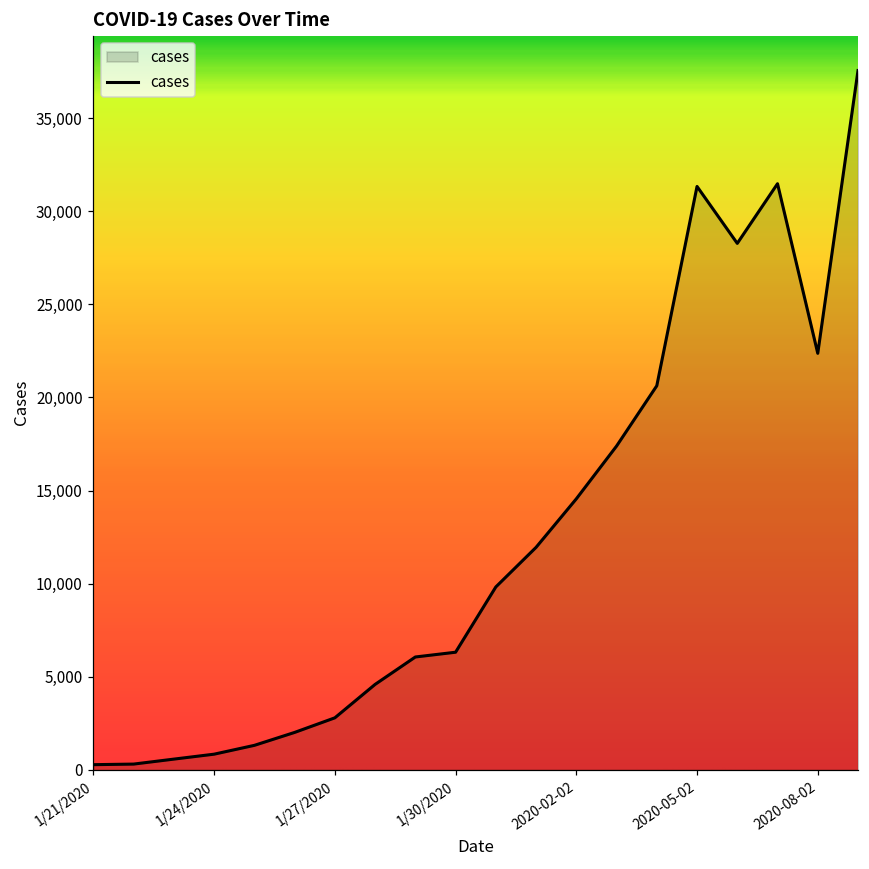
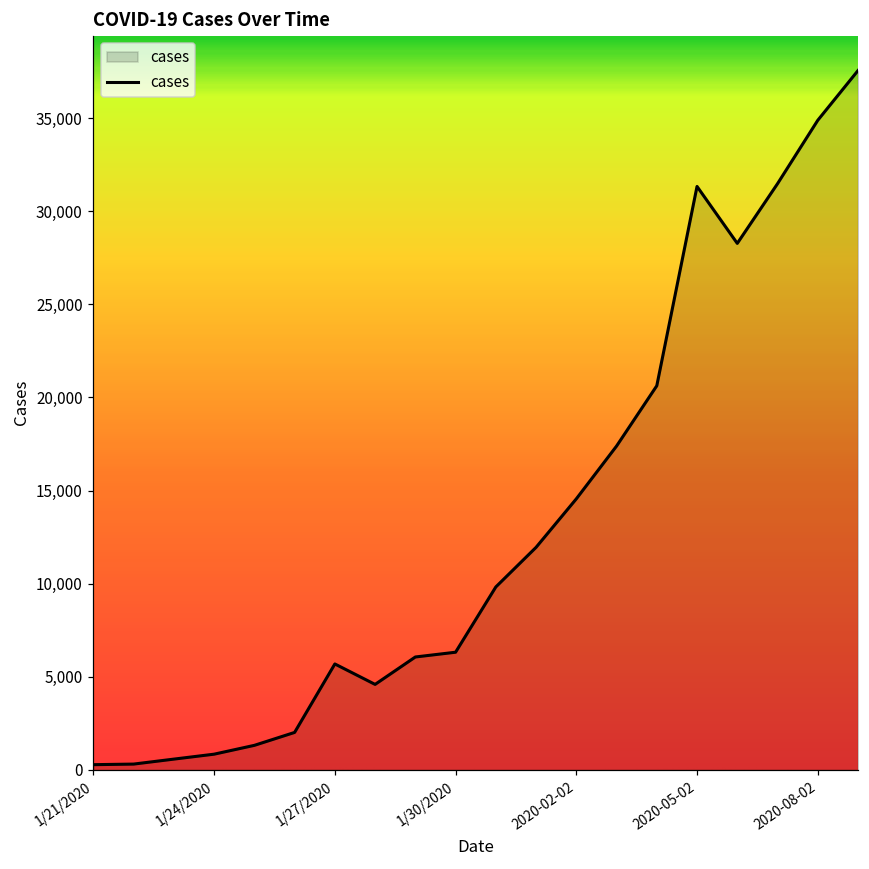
1/27/2020: 2,800 -> 5,700
2020-08-02: 22,400 -> 34,900
